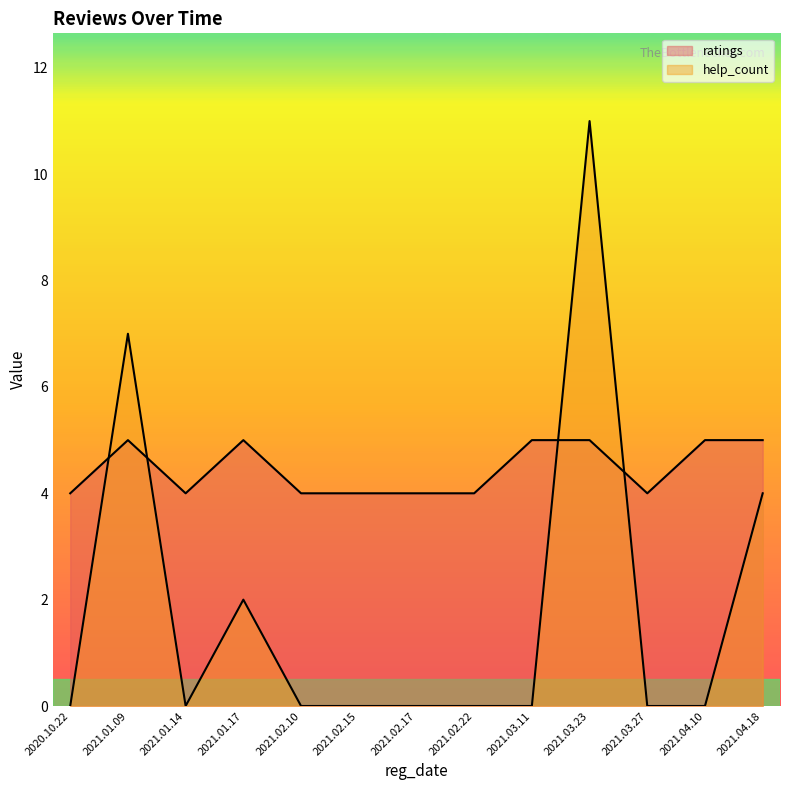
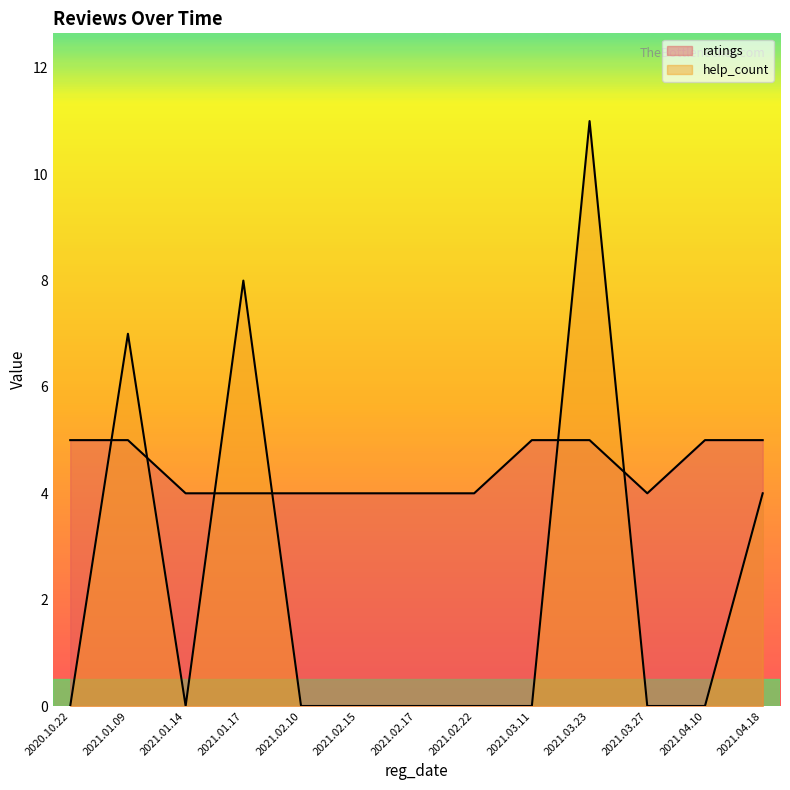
ratings, 2020.10.22: 4 -> 5
ratings, 2021.01.17: 5 -> 4
help_count, 2021.01.17: 2 -> 8
